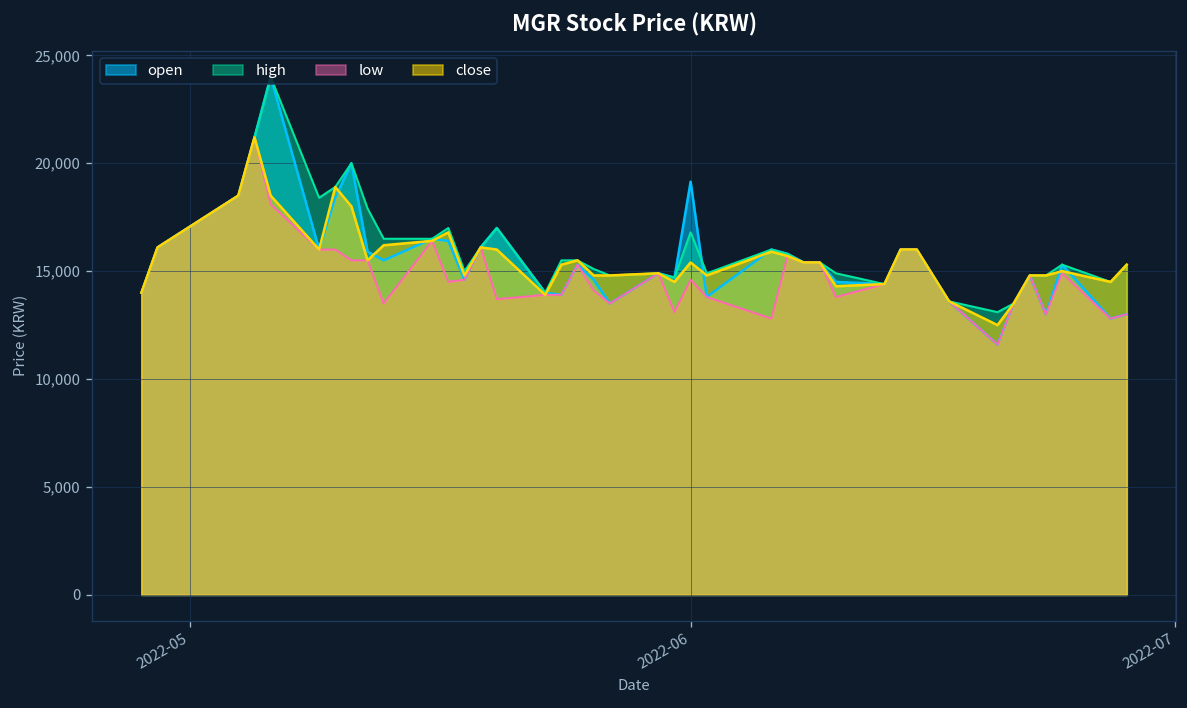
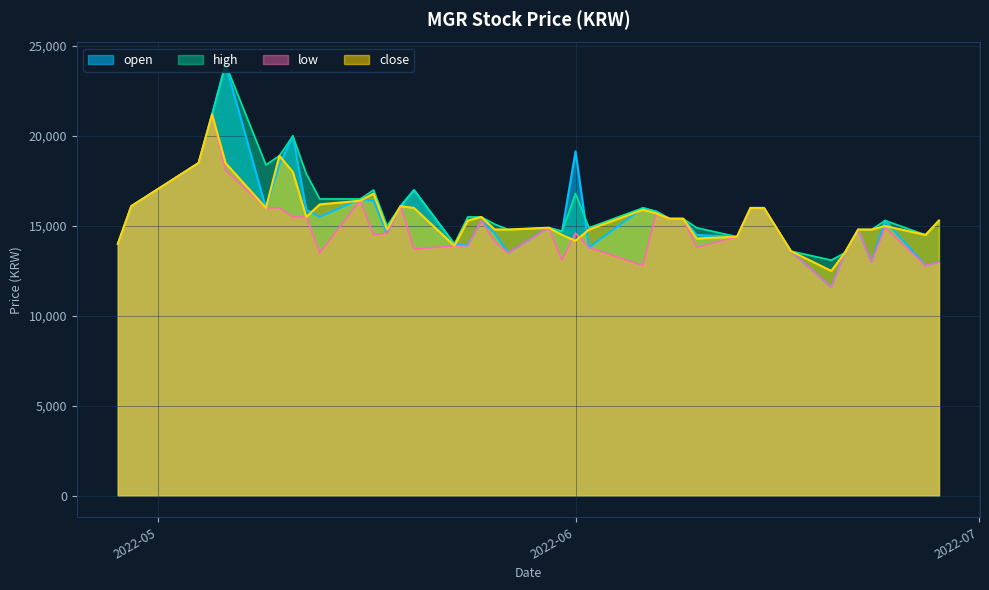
close, 2022-06: 15,400 -> 14,200
